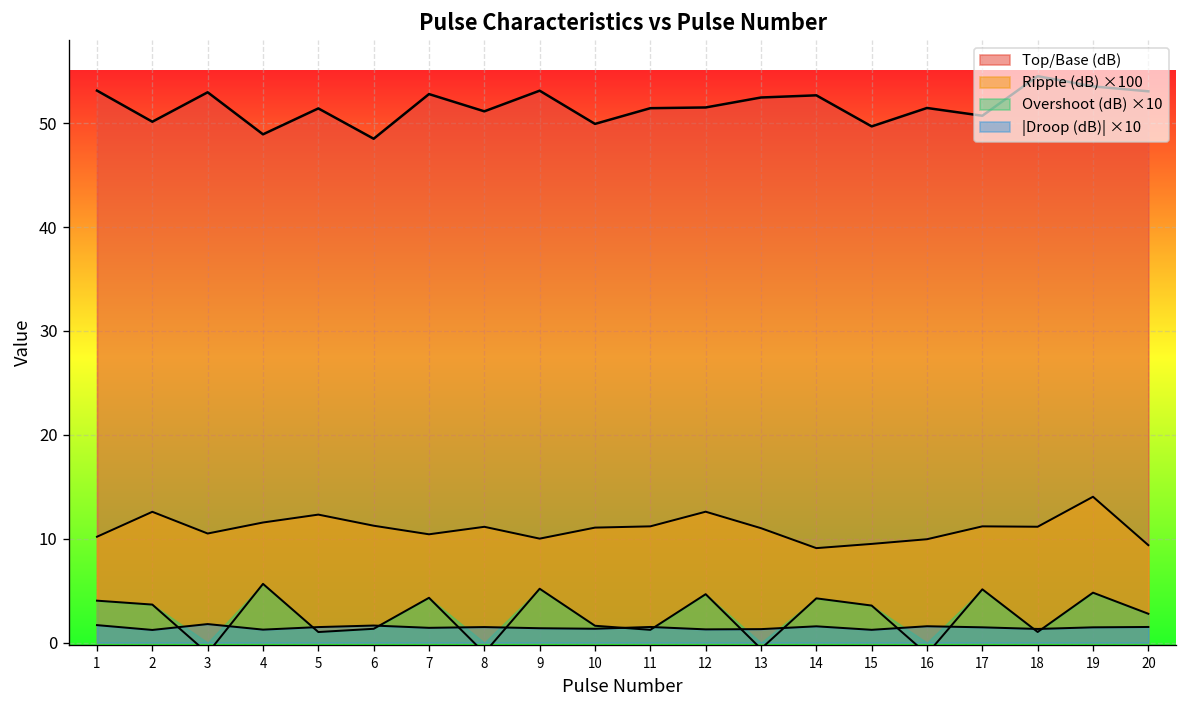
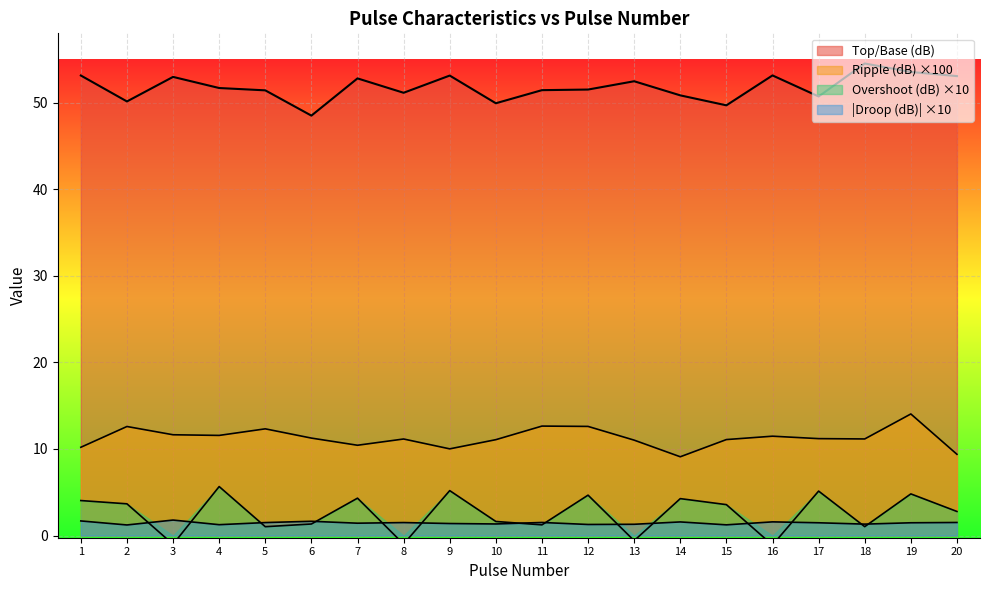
Ripple (dB) ×100, 3: 11 -> 12
Top/Base (dB), 4: 49 -> 52
Ripple (dB) ×100, 11: 11 -> 13
Top/Base (dB), 14: 53 -> 51
Ripple (dB) ×100, 15: 10 -> 11
Top/Base (dB), 16: 51 -> 53
Ripple (dB) ×100, 16: 10 -> 11
